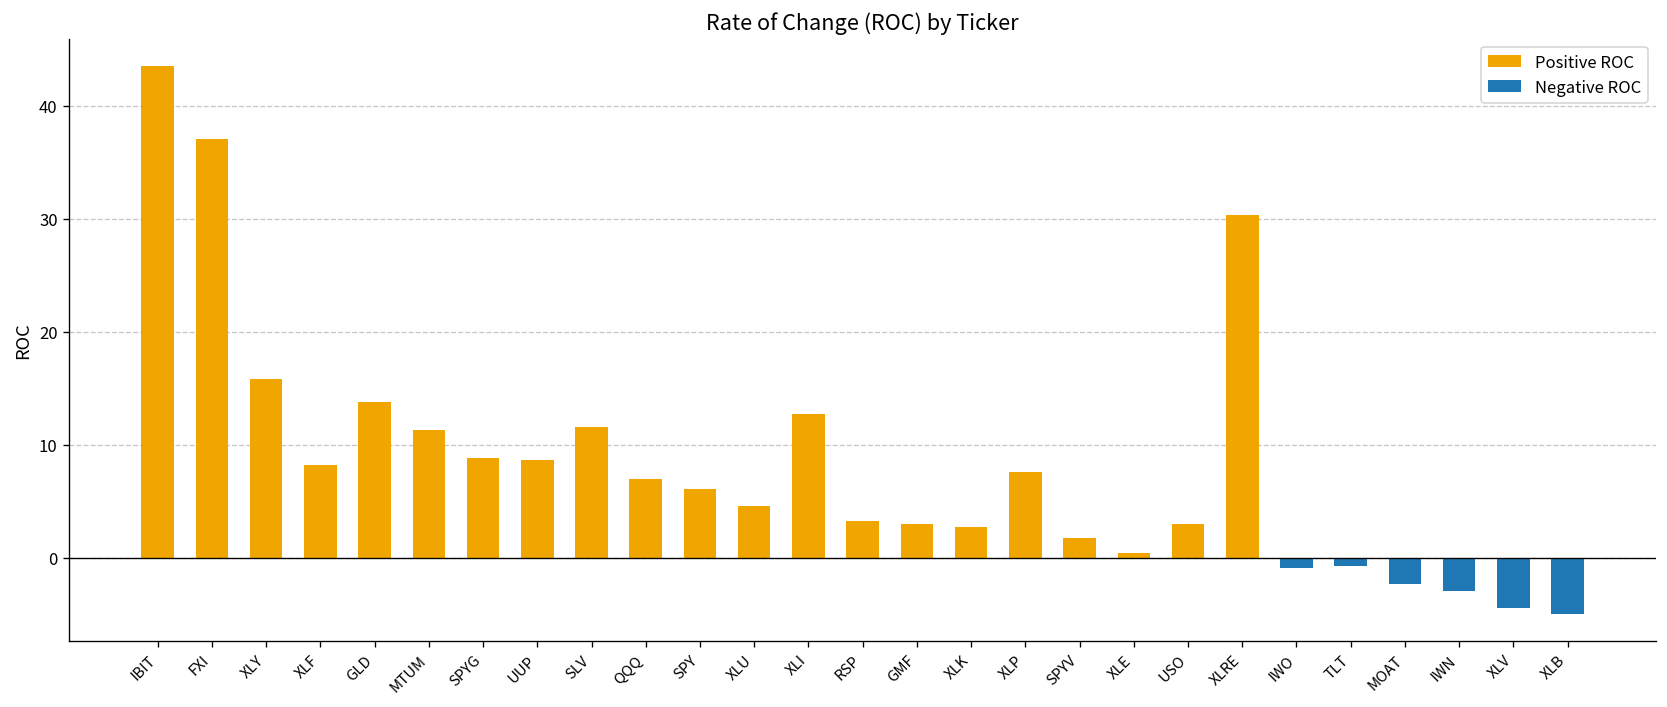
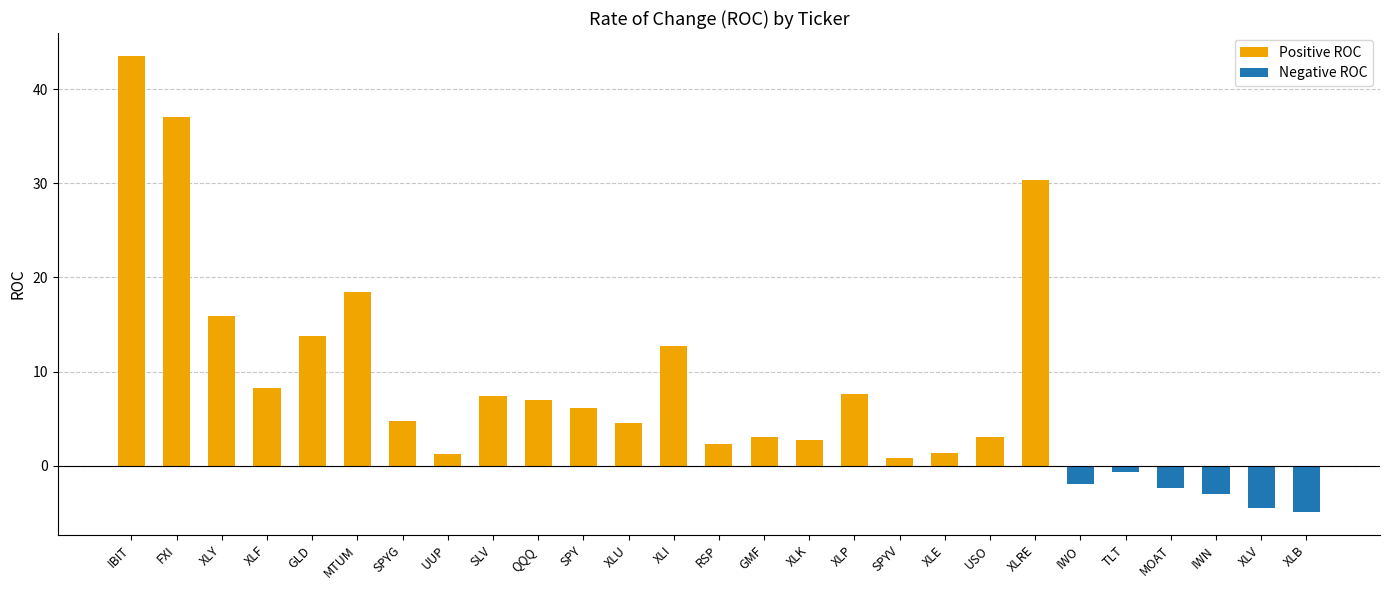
MTUM: 11 -> 18
SPYG: 9 -> 5
UUP: 9 -> 1
SLV: 12 -> 7
RSP: 3 -> 2
SPYV: 2 -> 1
XLE: 0 -> 1
IWO: -1 -> -2
